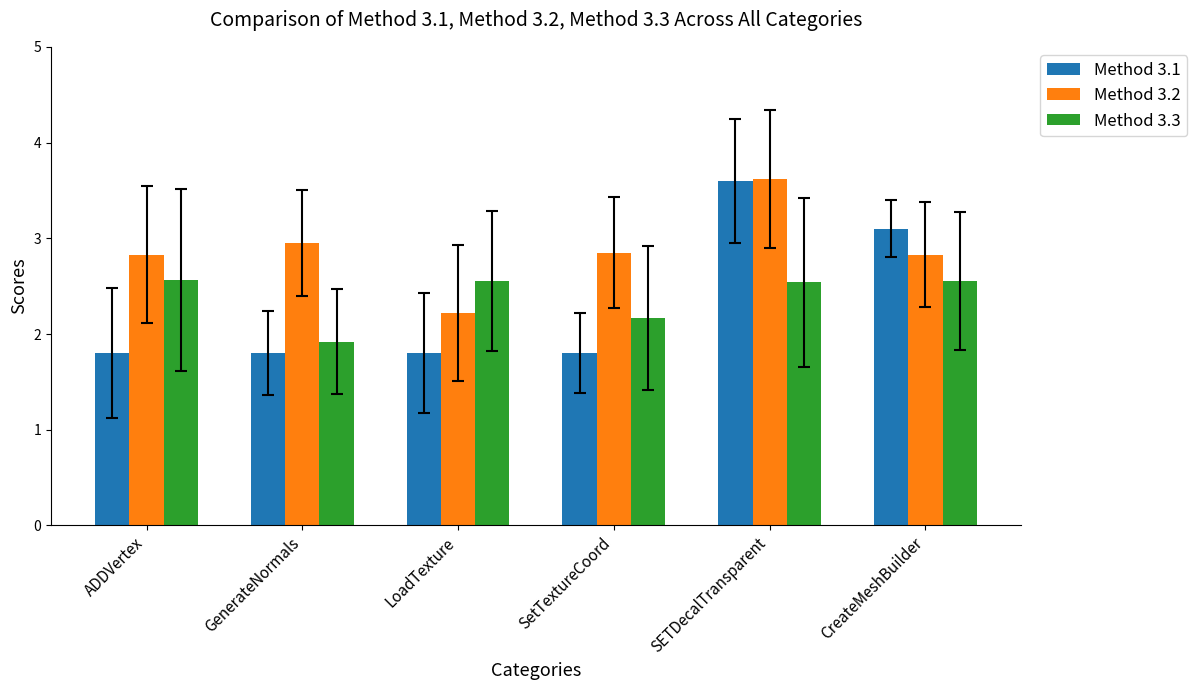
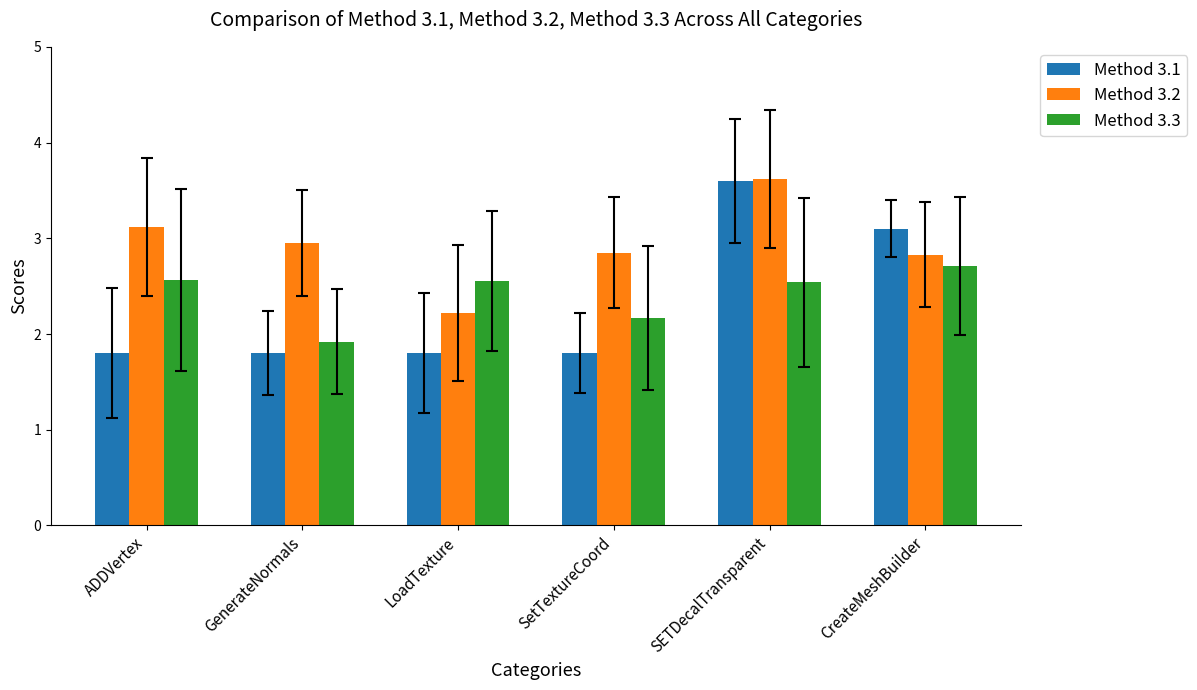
Method 3.2, ADDVertex: 2.8 -> 3.1
Method 3.3, CreateMeshBuilder: 2.6 -> 2.7
